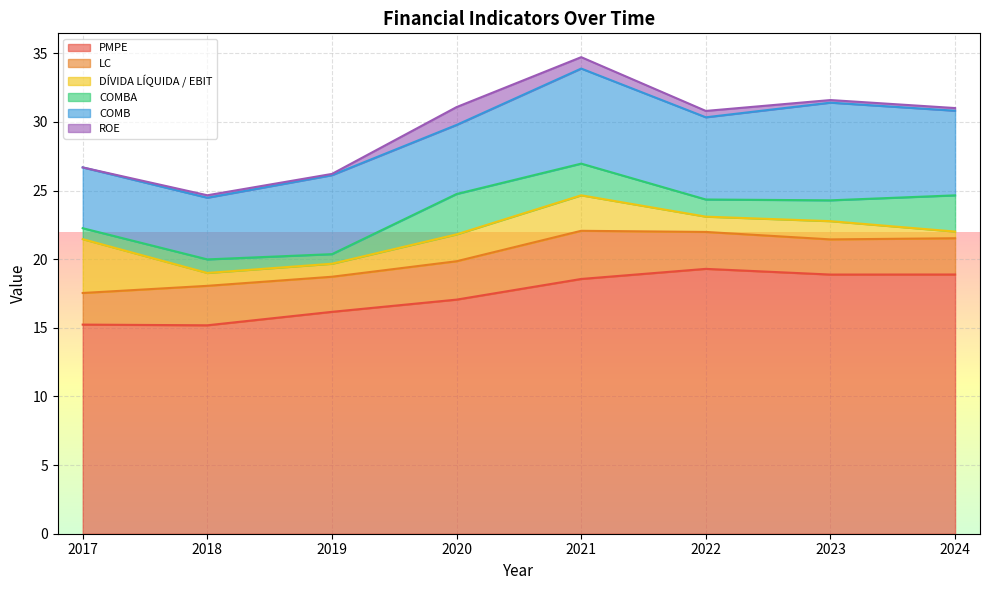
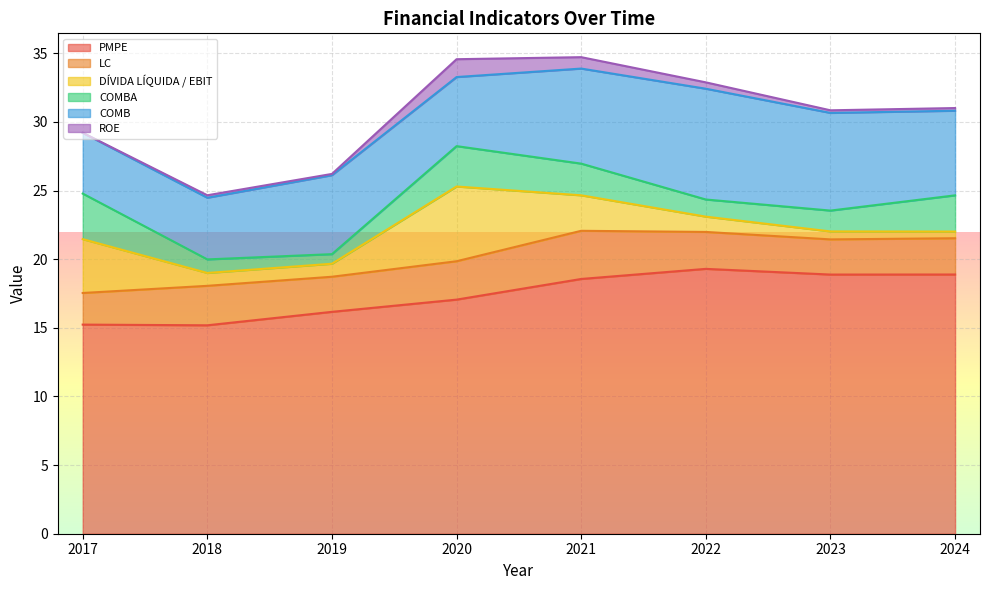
COMBA, 2017: 0.8 -> 3.3
DÍVIDA LÍQUIDA / EBIT, 2020: 2.0 -> 5.4
COMB, 2022: 6.0 -> 8.1
DÍVIDA LÍQUIDA / EBIT, 2023: 1.3 -> 0.6
